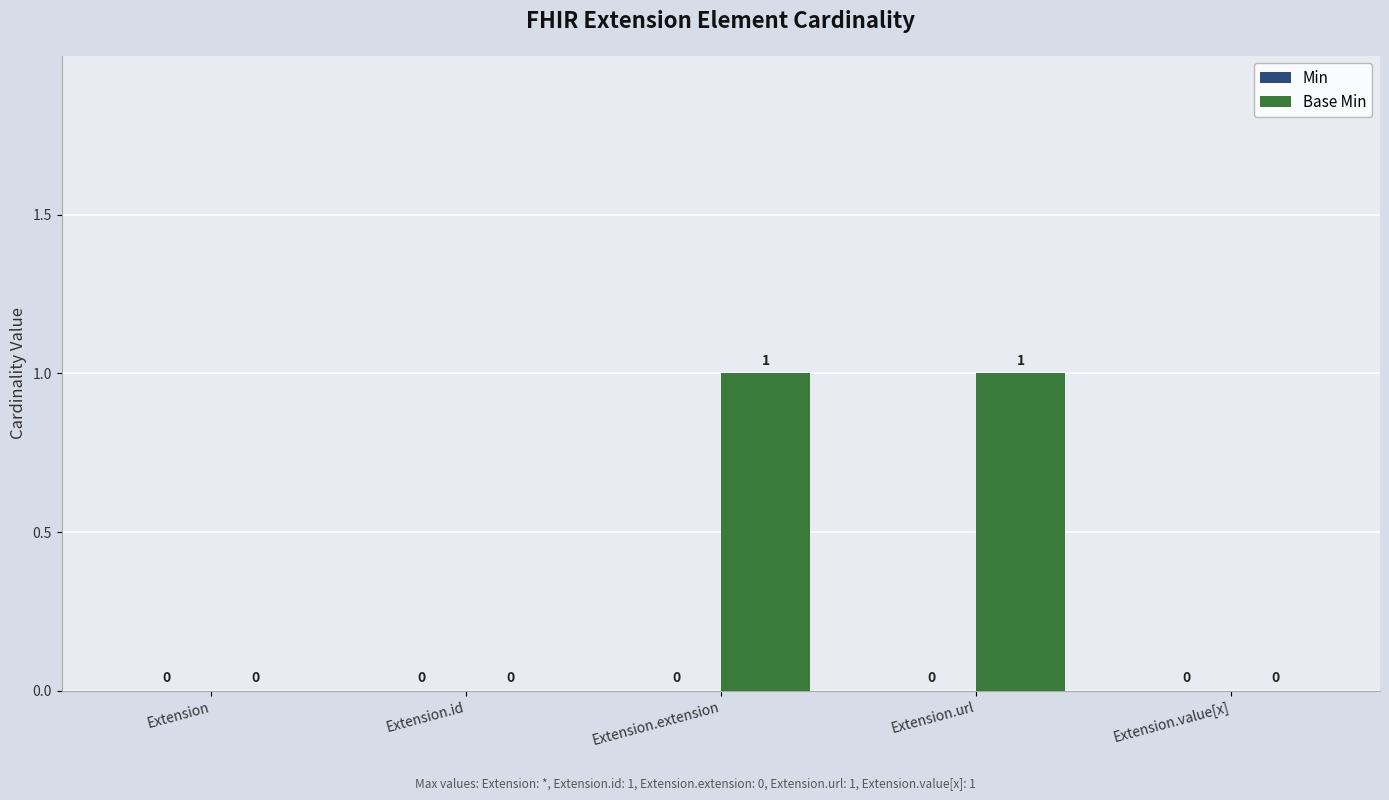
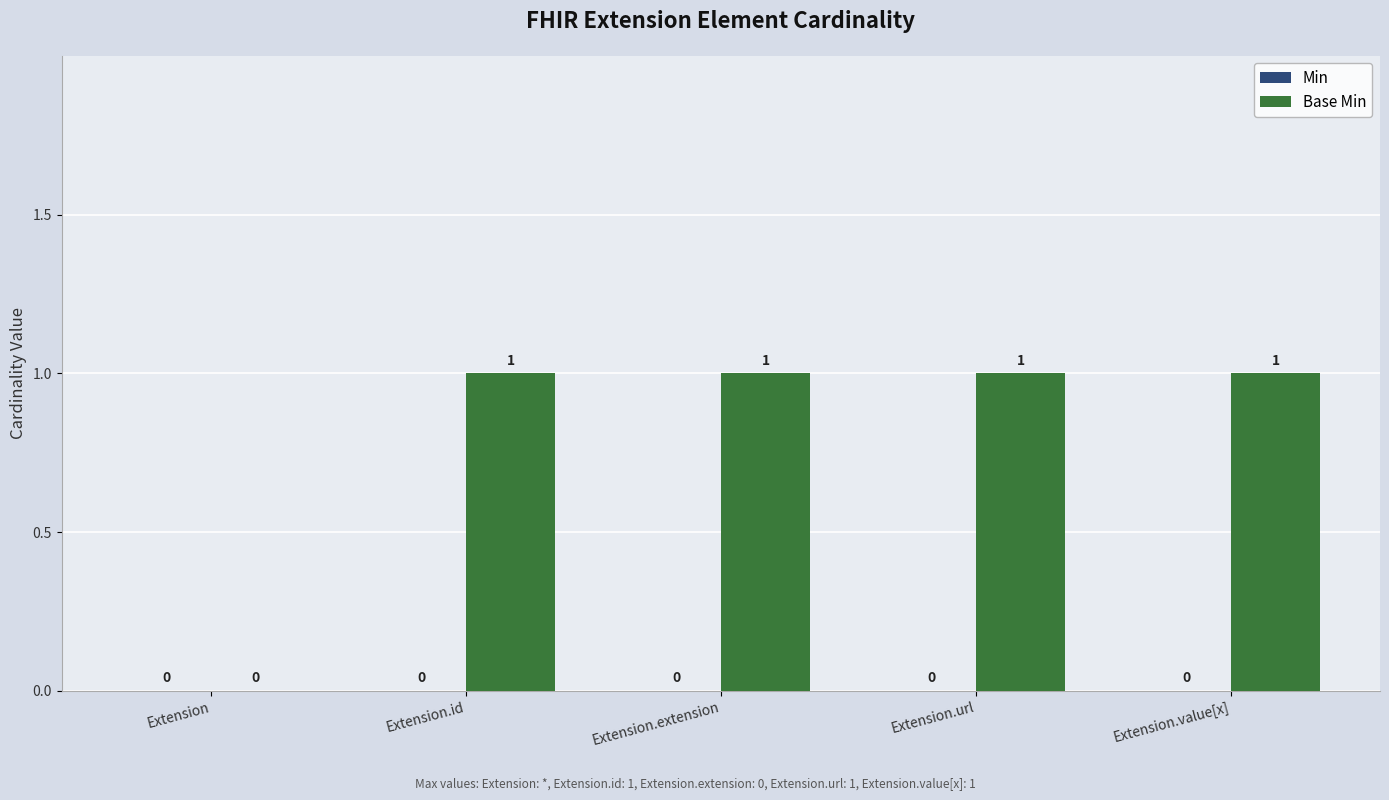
Base Min, Extension.id: 0 -> 1
Base Min, Extension.value[x]: 0 -> 1
